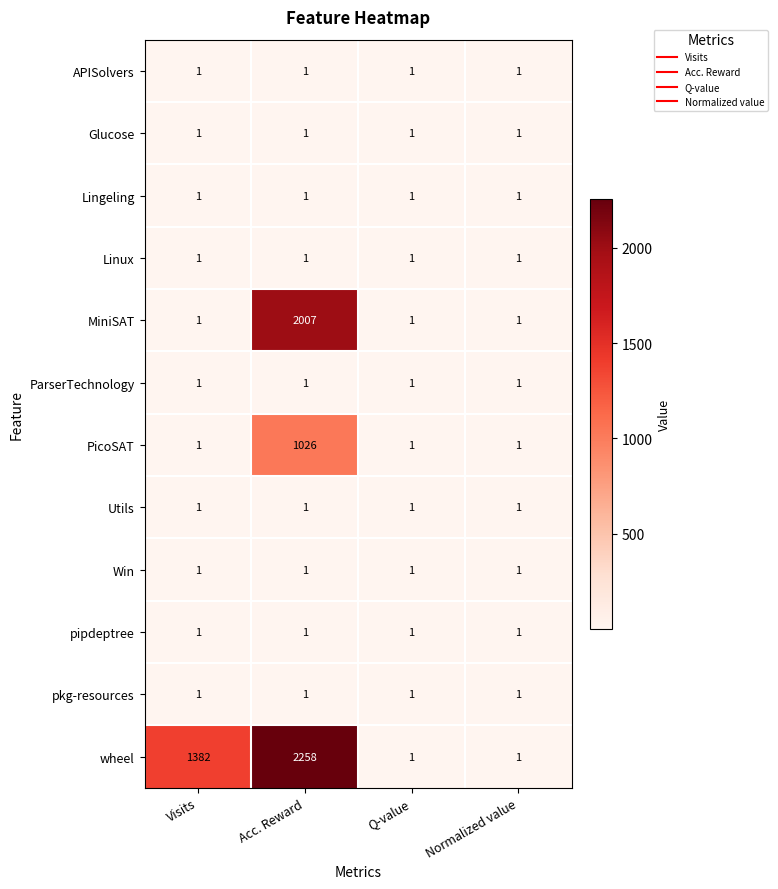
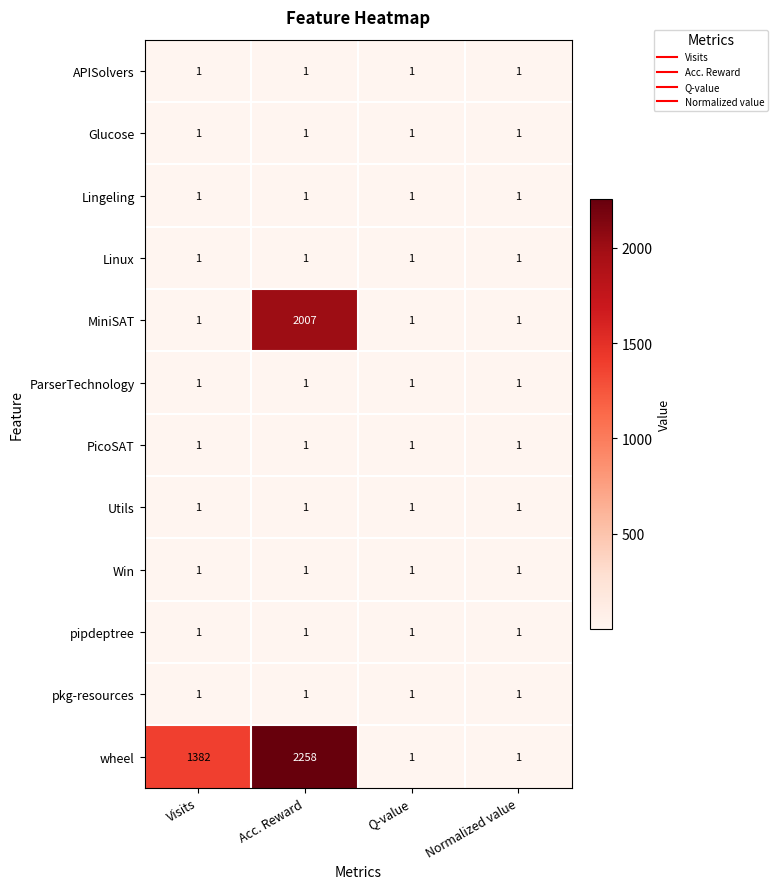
PicoSAT, Acc. Reward: 1026 -> 1
